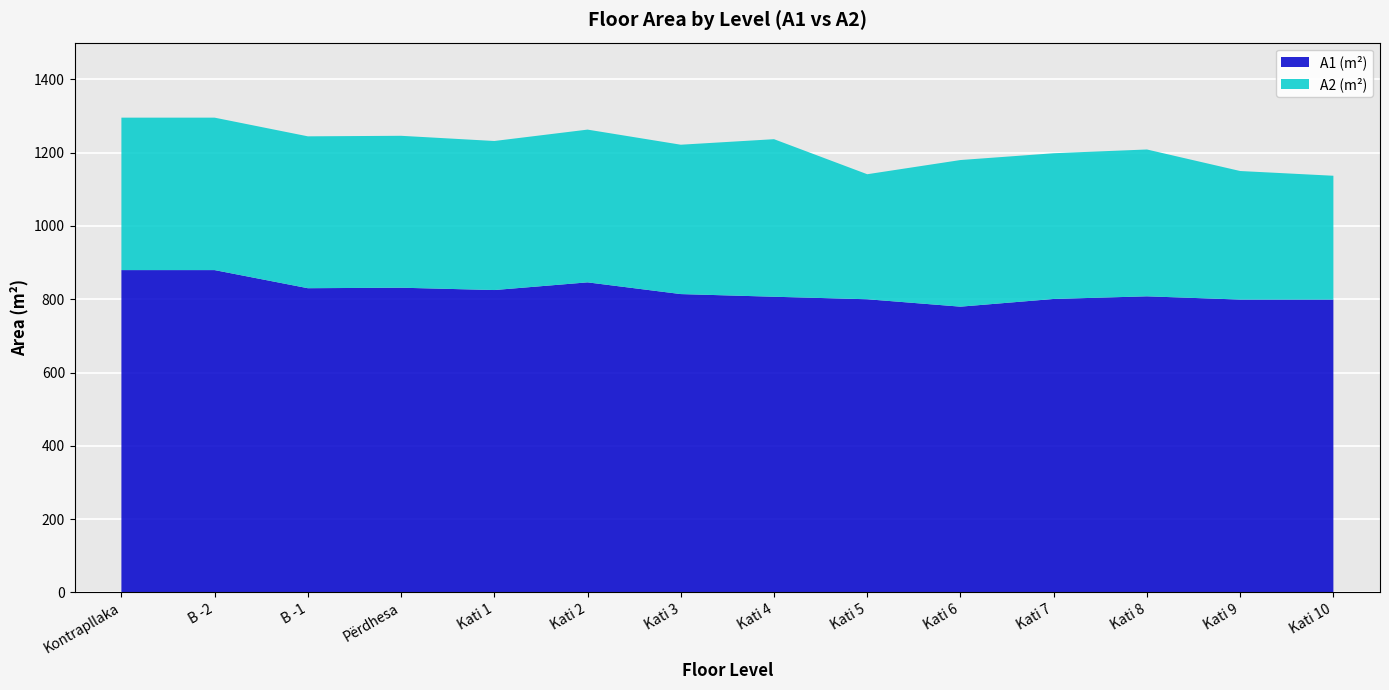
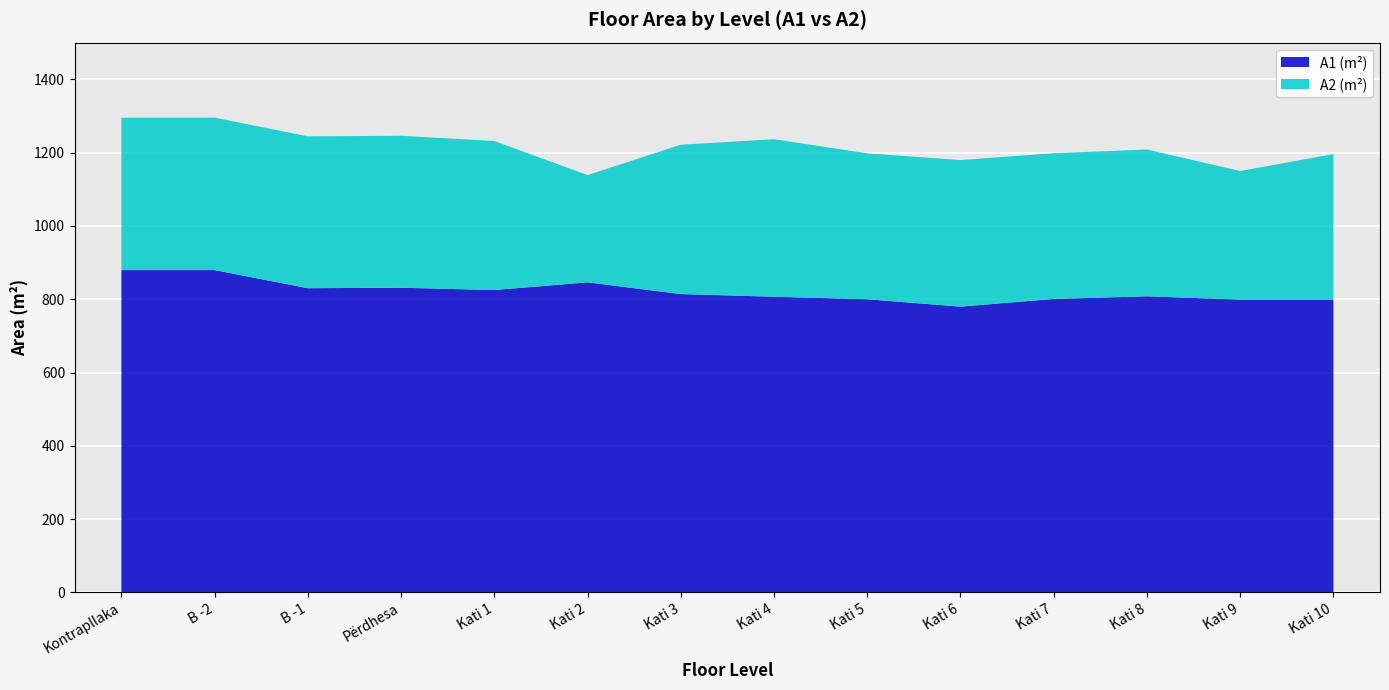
A2 (m²), Kati 2: 420 -> 290
A2 (m²), Kati 5: 340 -> 400
A2 (m²), Kati 10: 340 -> 400
